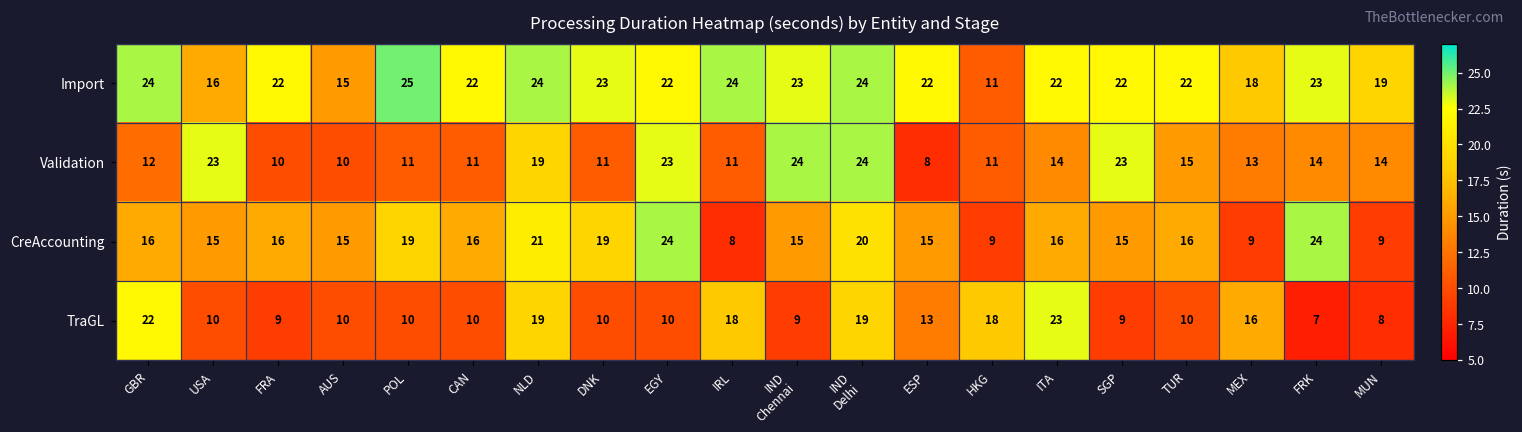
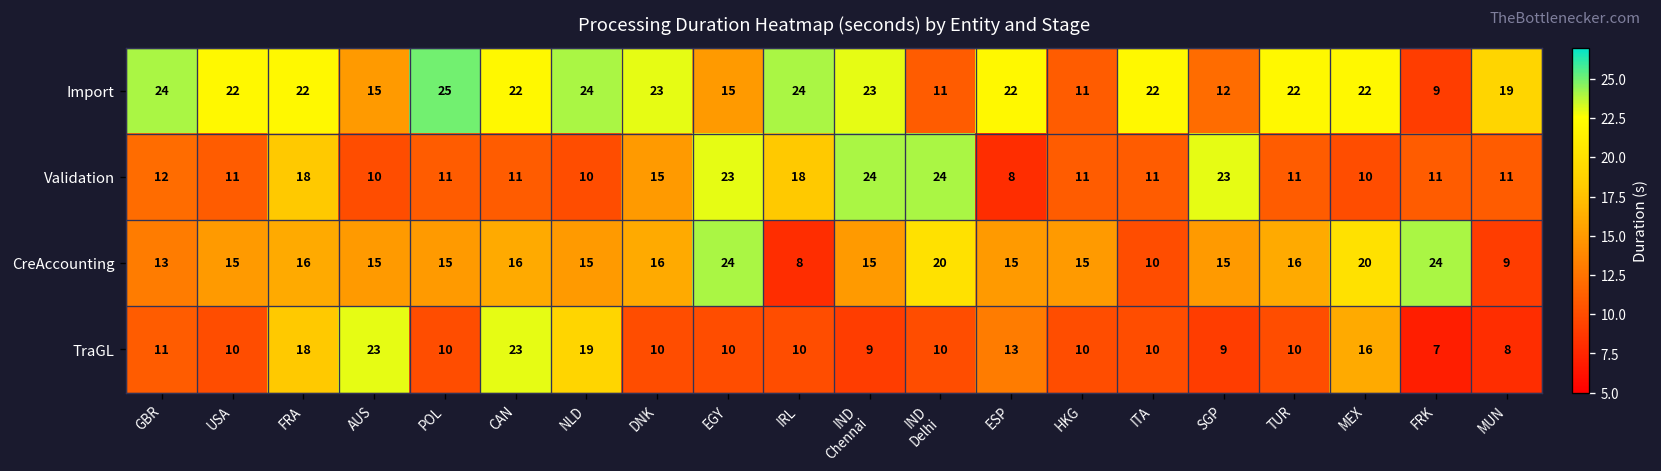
Import, USA: 16 -> 22
Import, EGY: 22 -> 15
Import, IND Delhi: 24 -> 11
Import, SGP: 22 -> 12
Import, MEX: 18 -> 22
Import, FRK: 23 -> 9
Validation, USA: 23 -> 11
Validation, FRA: 10 -> 18
Validation, NLD: 19 -> 10
Validation, DNK: 11 -> 15
Validation, IRL: 11 -> 18
Validation, ITA: 14 -> 11
Validation, TUR: 15 -> 11
Validation, MEX: 13 -> 10
Validation, FRK: 14 -> 11
Validation, MUN: 14 -> 11
CreAccounting, GBR: 16 -> 13
CreAccounting, POL: 19 -> 15
CreAccounting, NLD: 21 -> 15
CreAccounting, DNK: 19 -> 16
CreAccounting, HKG: 9 -> 15
CreAccounting, ITA: 16 -> 10
CreAccounting, MEX: 9 -> 20
TraGL, GBR: 22 -> 11
TraGL, FRA: 9 -> 18
TraGL, AUS: 10 -> 23
TraGL, CAN: 10 -> 23
TraGL, IRL: 18 -> 10
TraGL, IND Delhi: 19 -> 10
TraGL, HKG: 18 -> 10
TraGL, ITA: 23 -> 10
